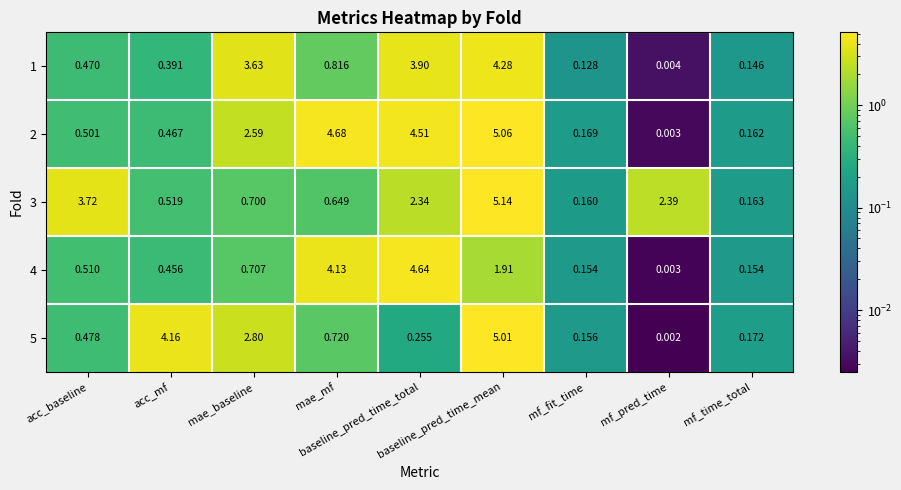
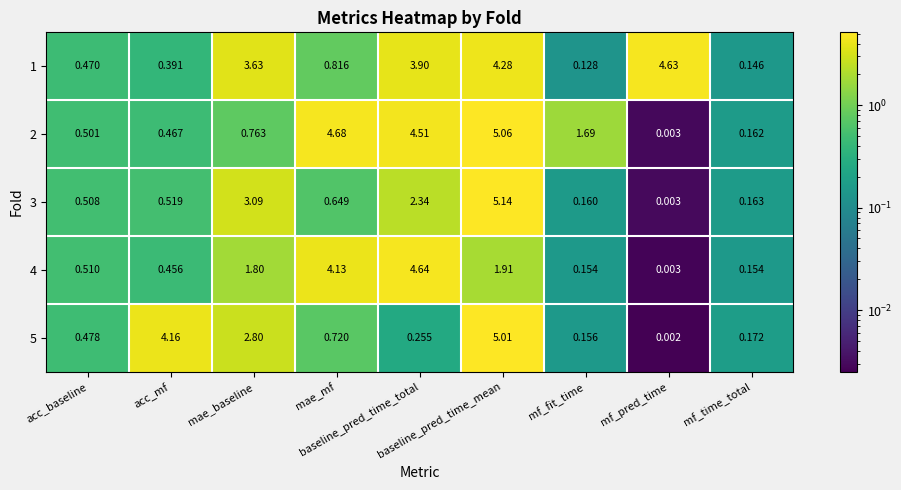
1, mf_pred_time: 0.004 -> 4.63
2, mae_baseline: 2.59 -> 0.763
2, mf_fit_time: 0.169 -> 1.69
3, acc_baseline: 3.72 -> 0.508
3, mae_baseline: 0.700 -> 3.09
3, mf_pred_time: 2.39 -> 0.003
4, mae_baseline: 0.707 -> 1.80
